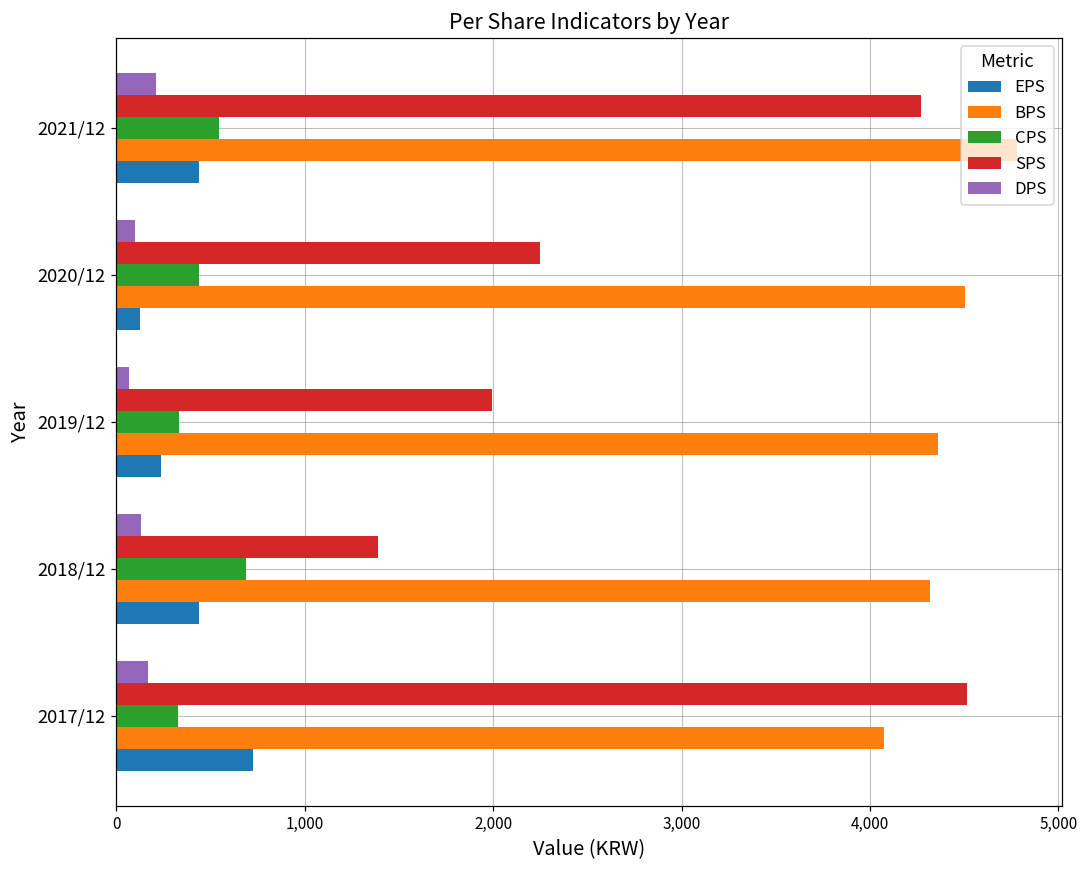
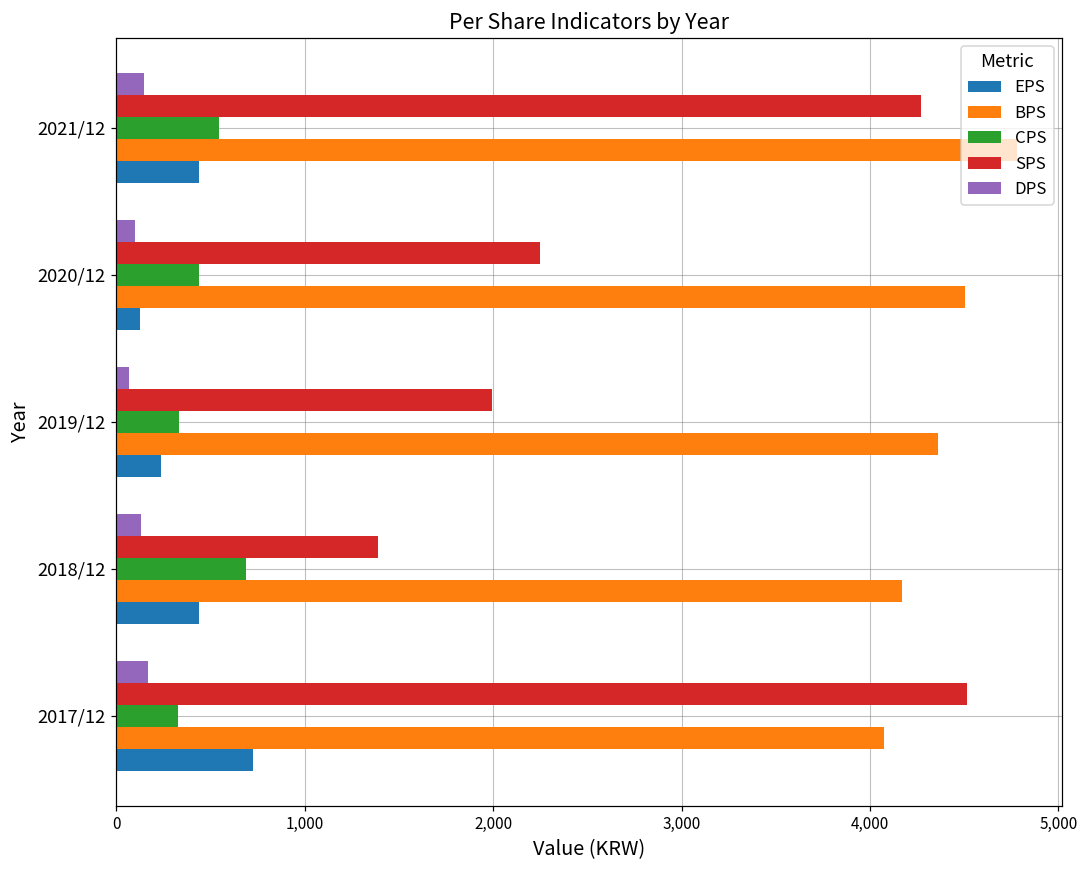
DPS, 2021/12: 210 -> 150
BPS, 2018/12: 4,320 -> 4,170
